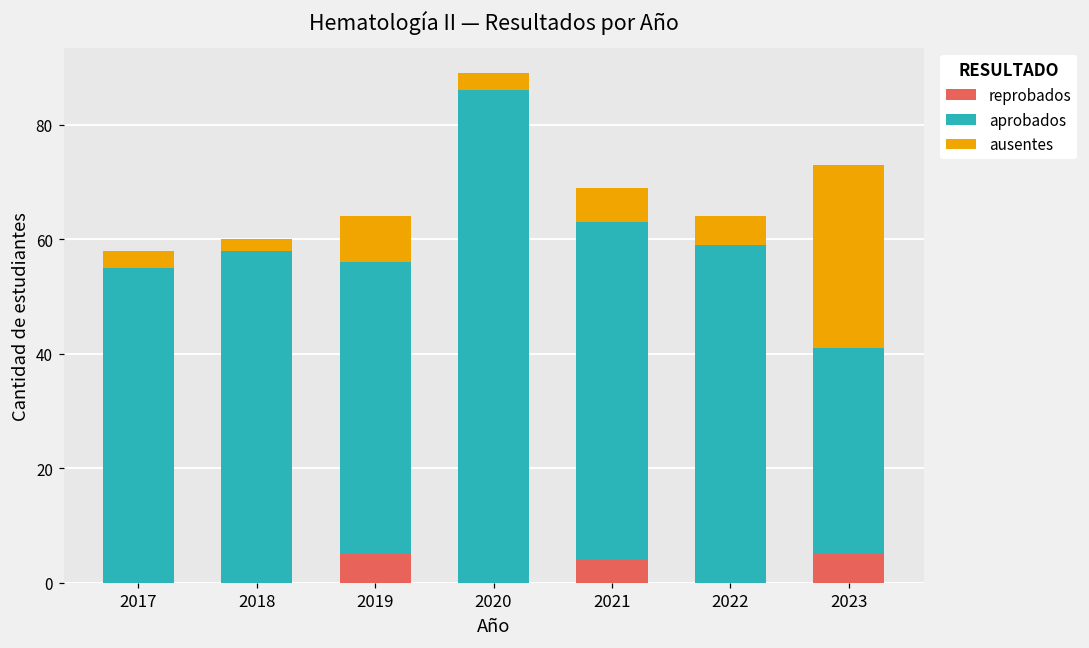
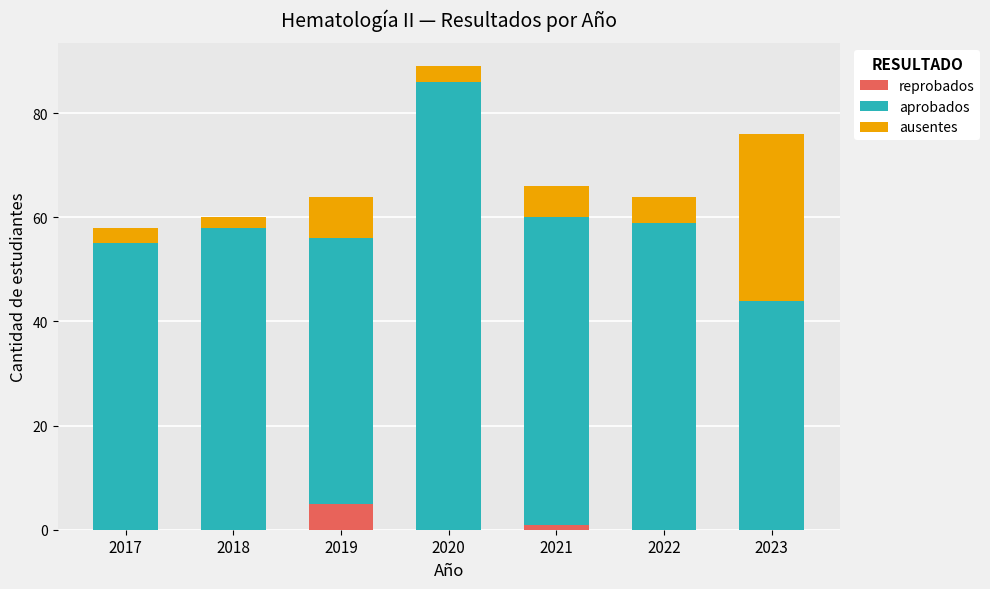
reprobados, 2021: 4 -> 1
reprobados, 2023: 5 -> 0
aprobados, 2023: 36 -> 44
